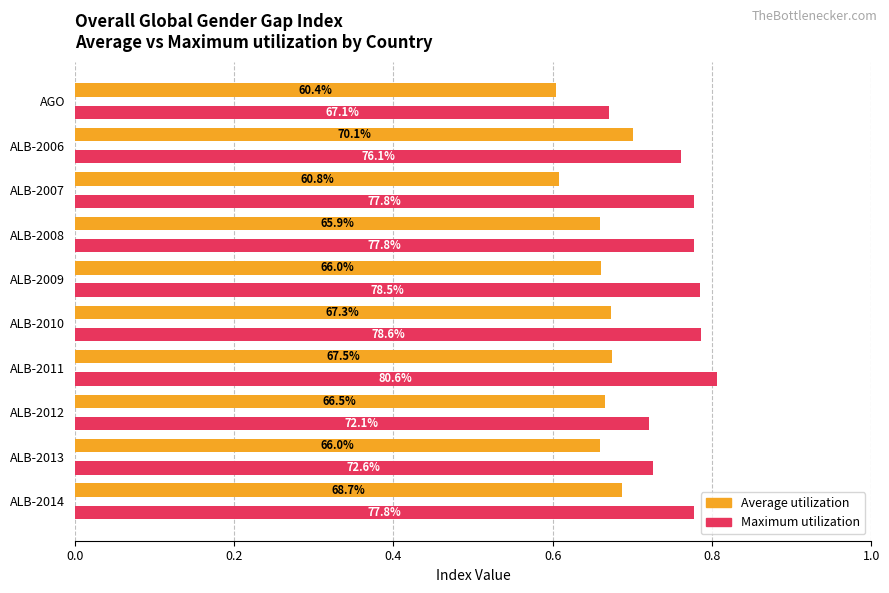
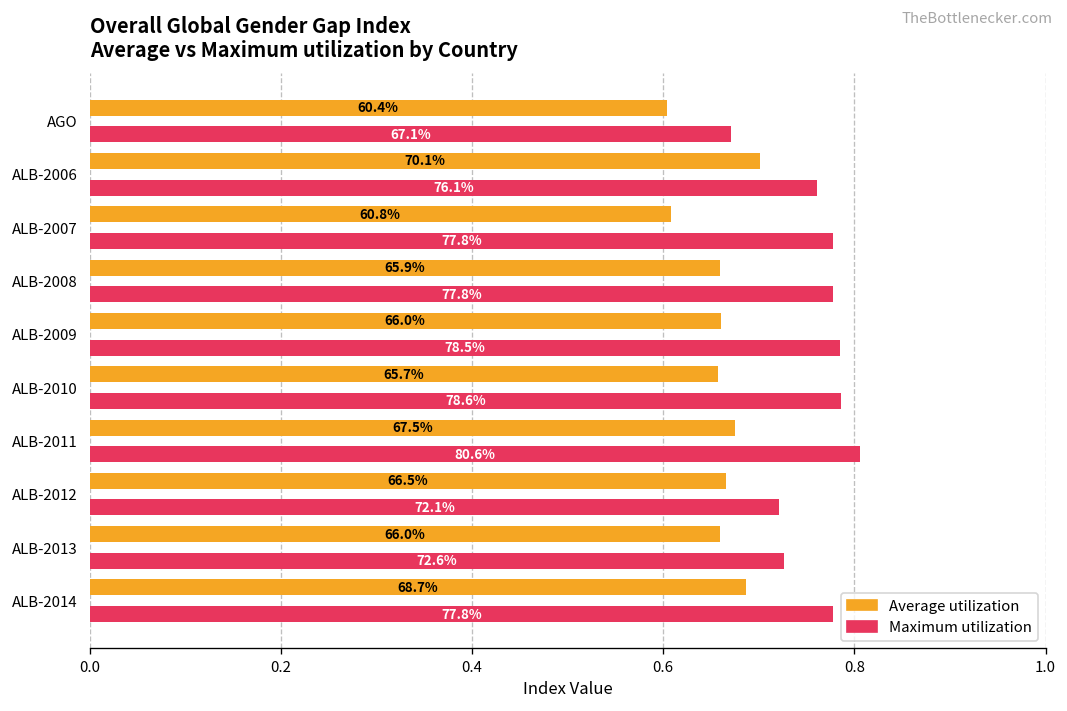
Average utilization, ALB-2010: 67.3% -> 65.7%
